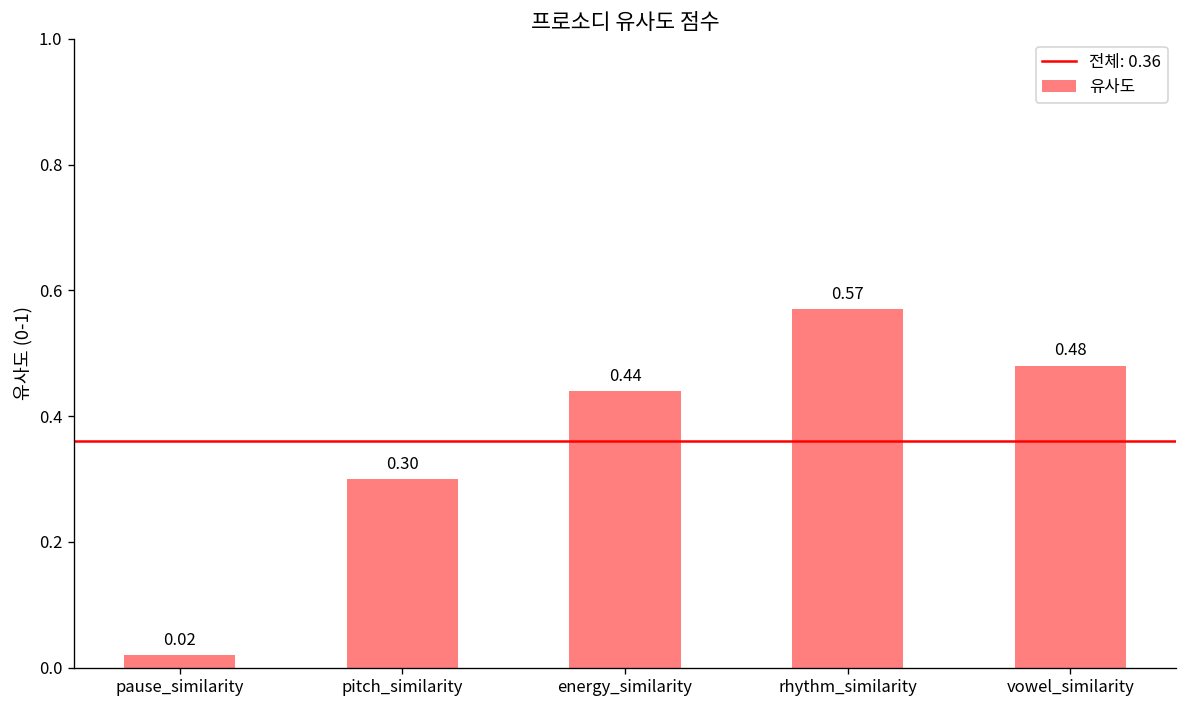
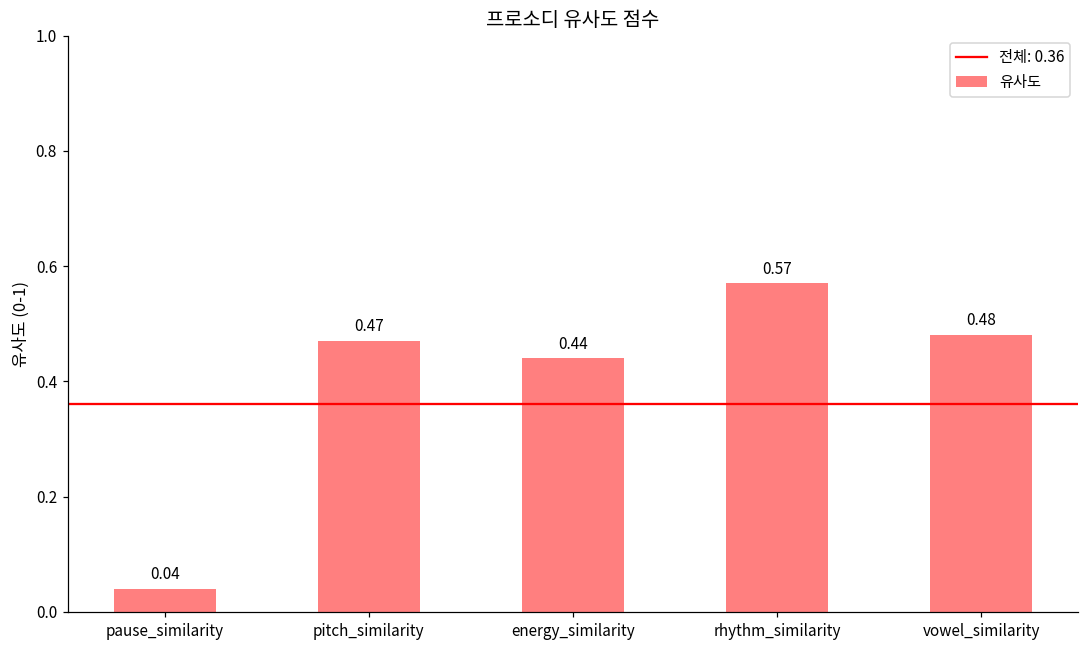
pause_similarity: 0.02 -> 0.04
pitch_similarity: 0.30 -> 0.47
